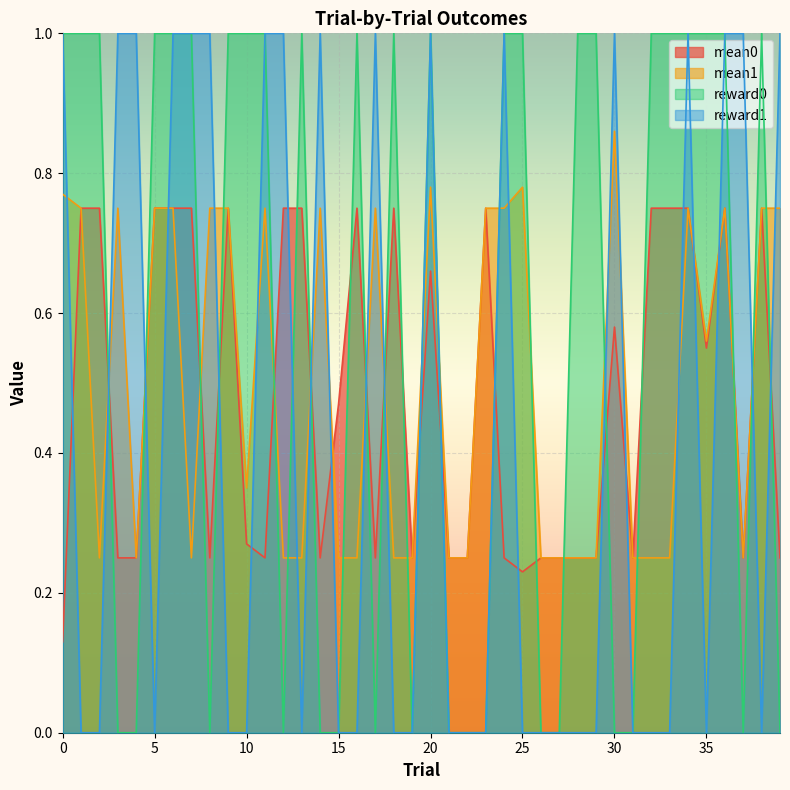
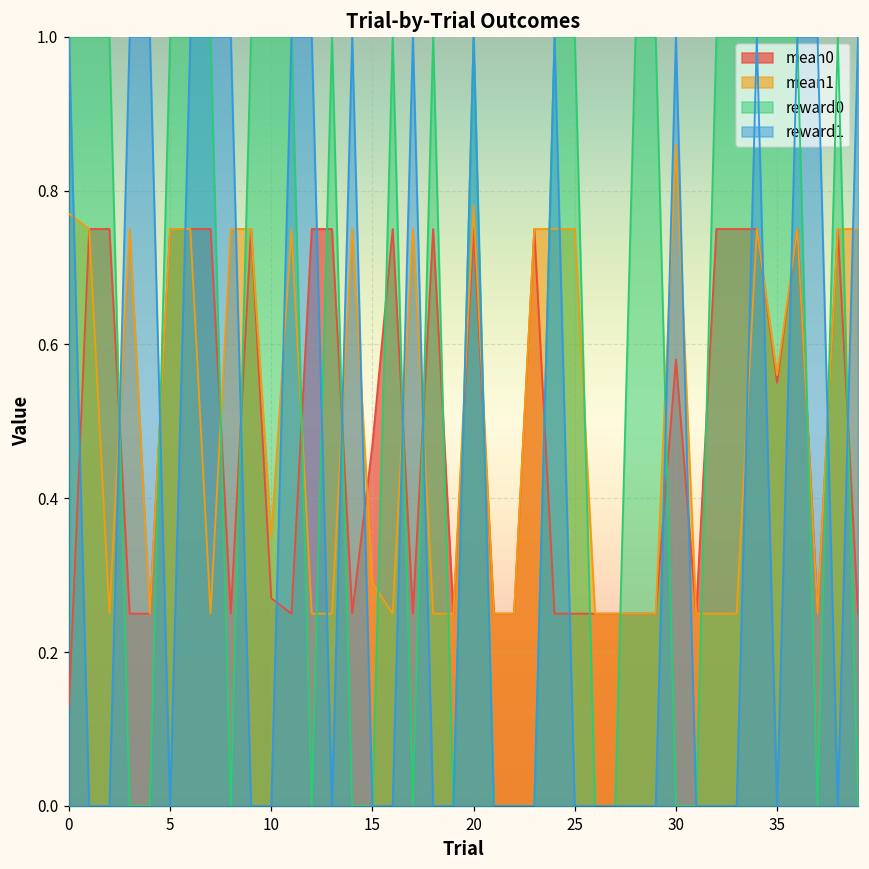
mean1, 15: 0.25 -> 0.29
mean0, 20: 0.66 -> 0.75
mean0, 25: 0.23 -> 0.25
mean1, 25: 0.78 -> 0.75
